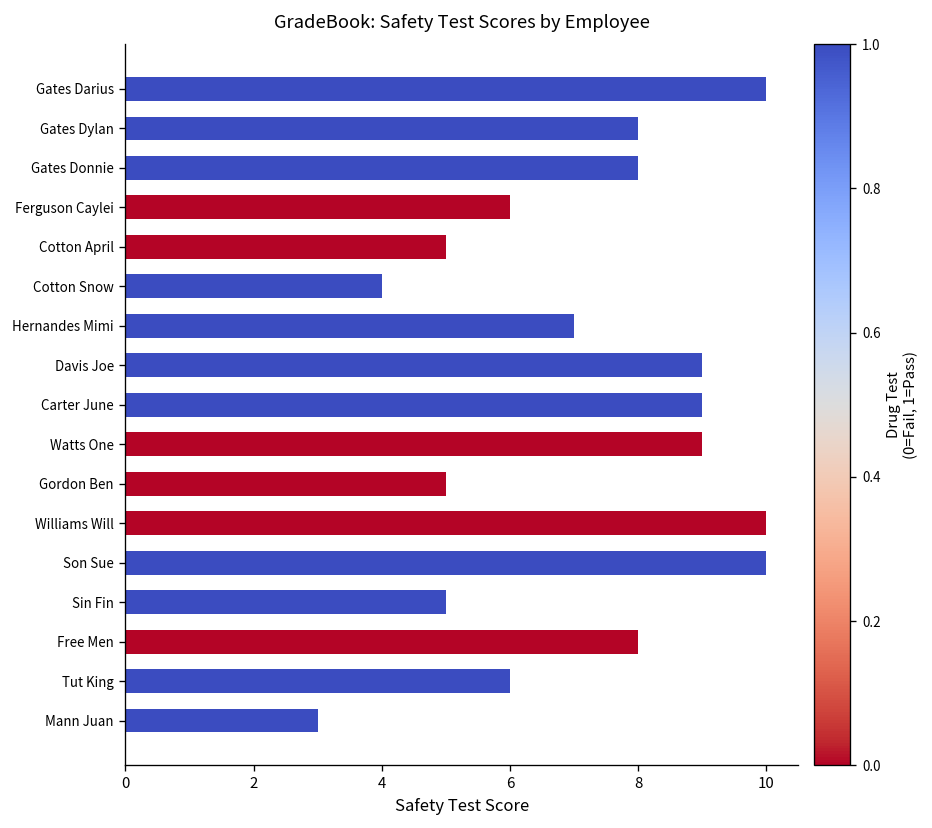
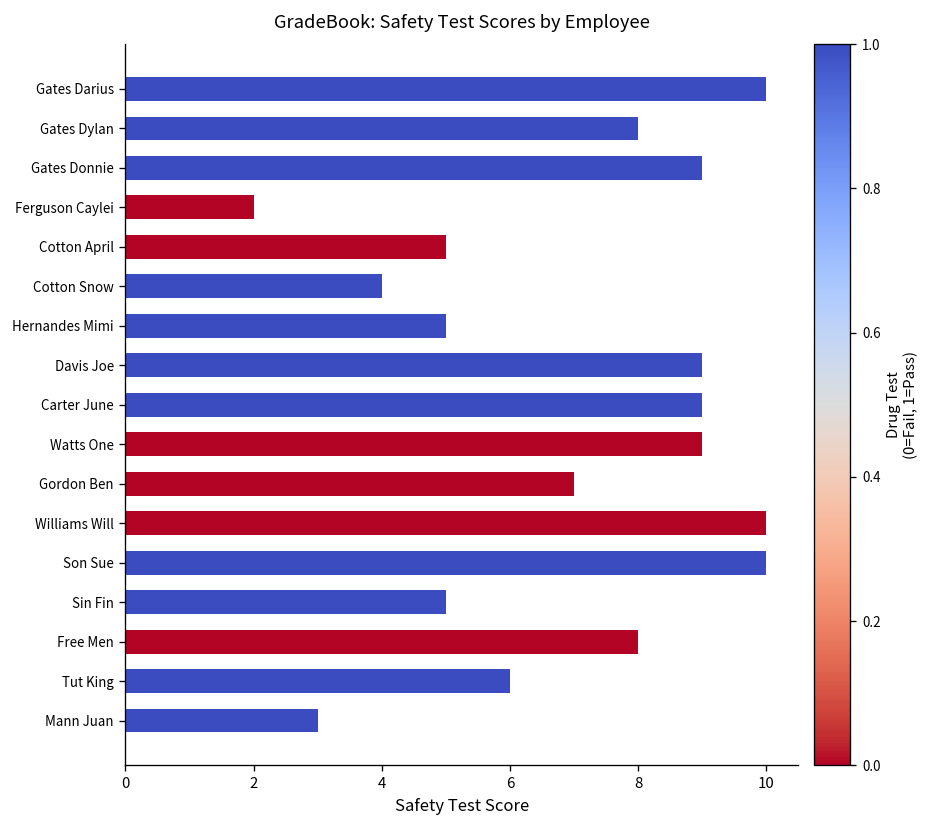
Gates Donnie: 8 -> 9
Ferguson Caylei: 6 -> 2
Hernandes Mimi: 7 -> 5
Gordon Ben: 5 -> 7
